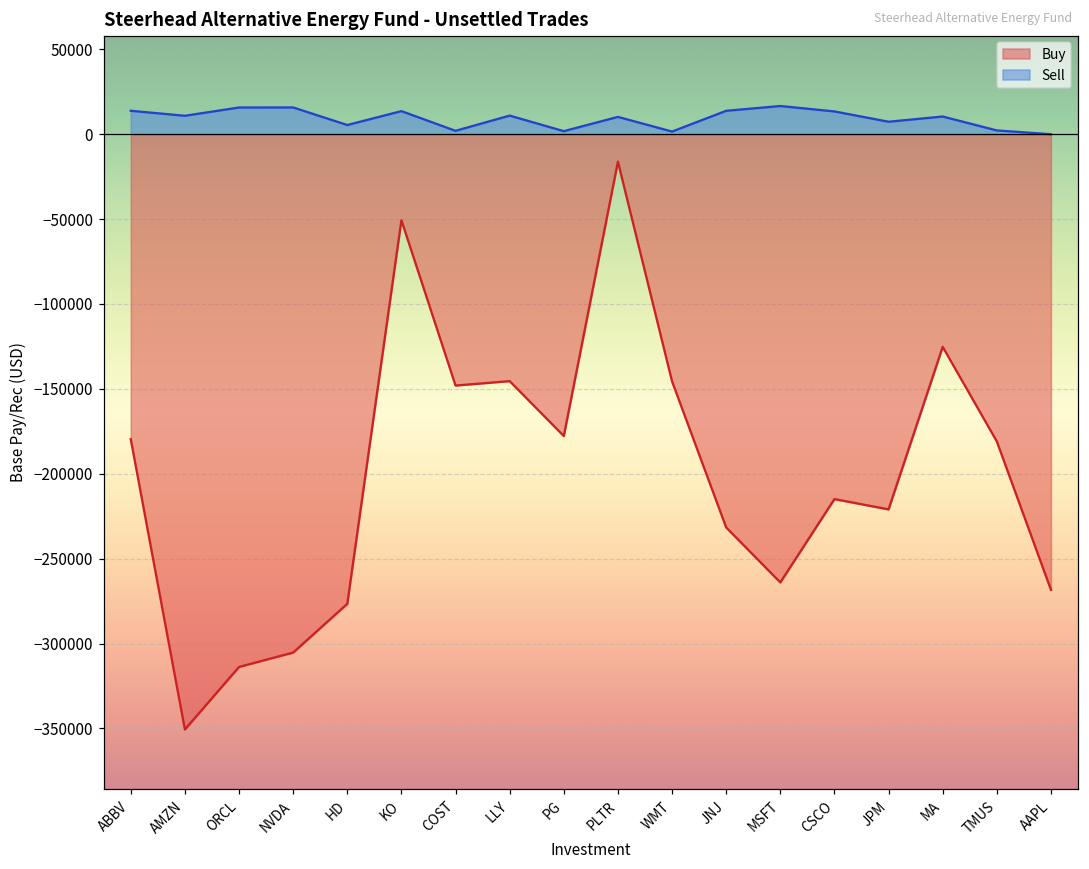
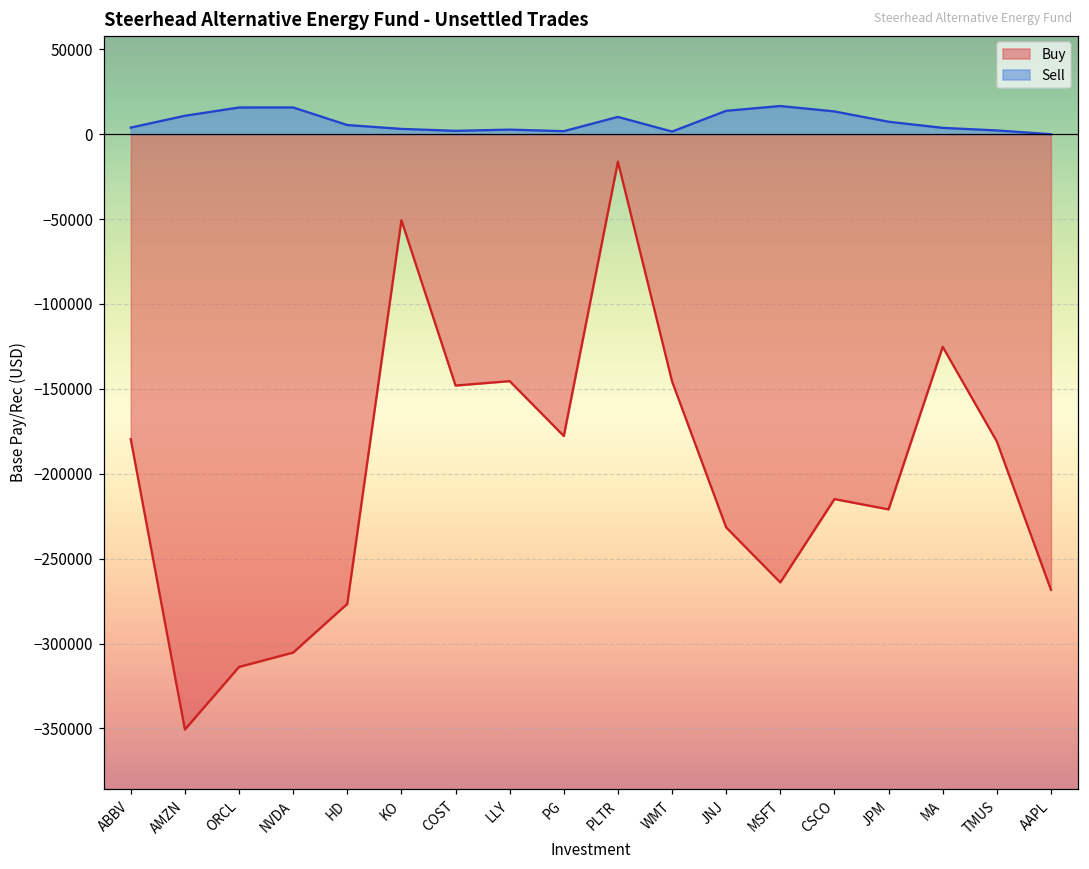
Sell, ABBV: 14000 -> 4000
Sell, KO: 14000 -> 3000
Sell, LLY: 11000 -> 3000
Sell, MA: 10000 -> 4000
